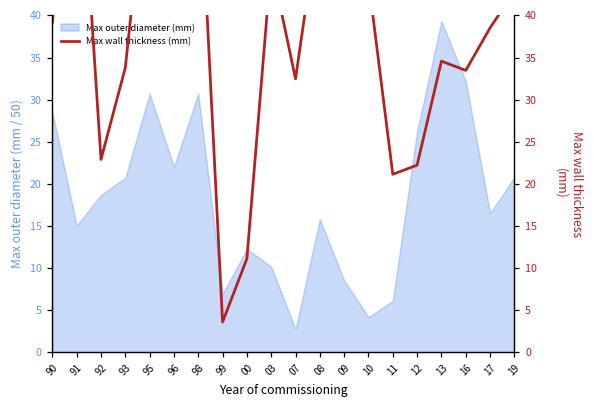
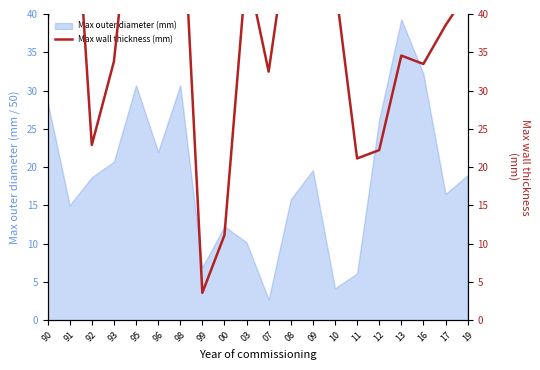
Max outer diameter (mm), 09: 9 -> 20
Max outer diameter (mm), 19: 21 -> 19
